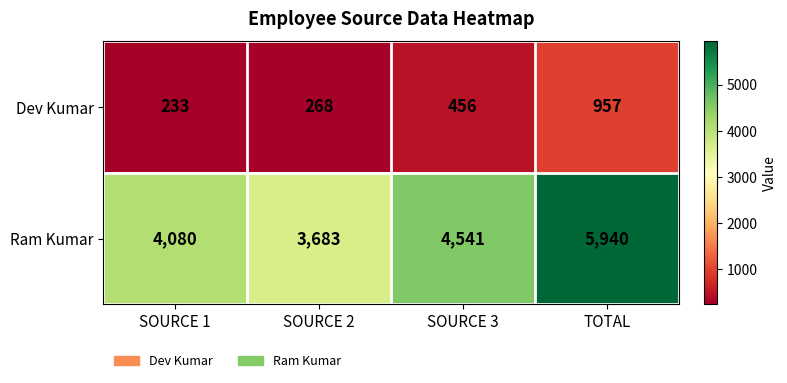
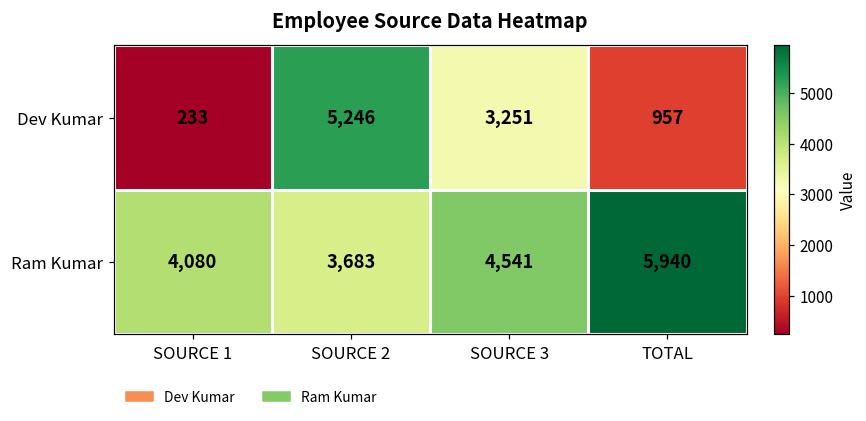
Dev Kumar, SOURCE 2: 268 -> 5,246
Dev Kumar, SOURCE 3: 456 -> 3,251
